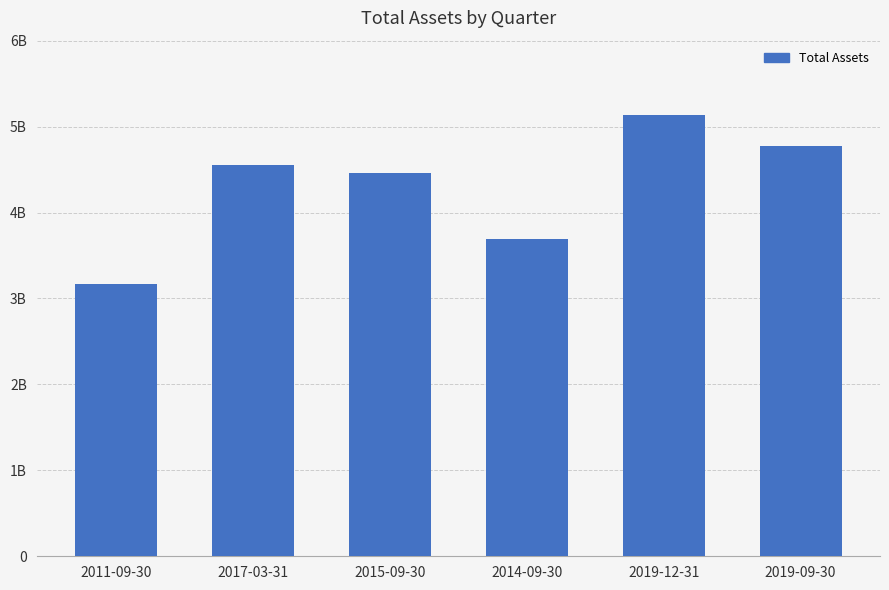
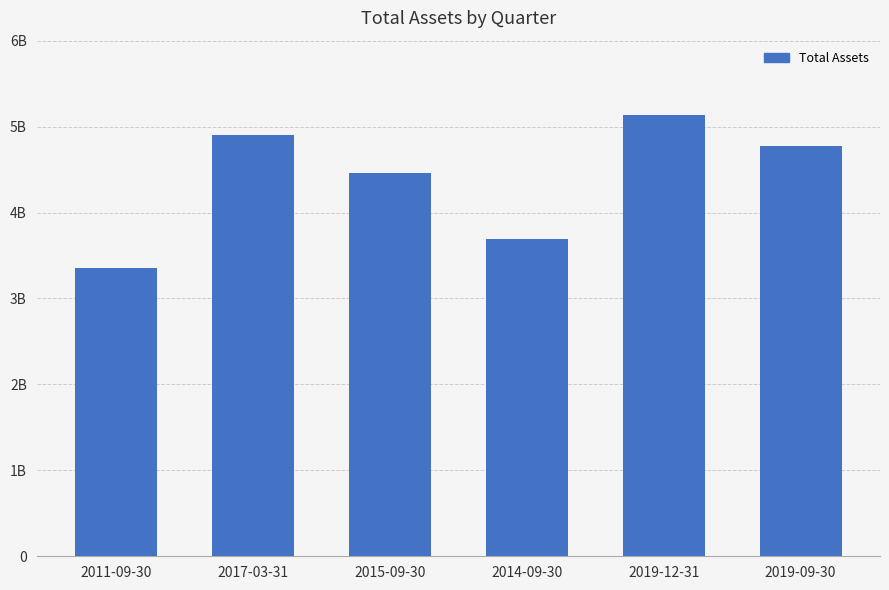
2011-09-30: 3200000000 -> 3400000000
2017-03-31: 4500000000 -> 4900000000
